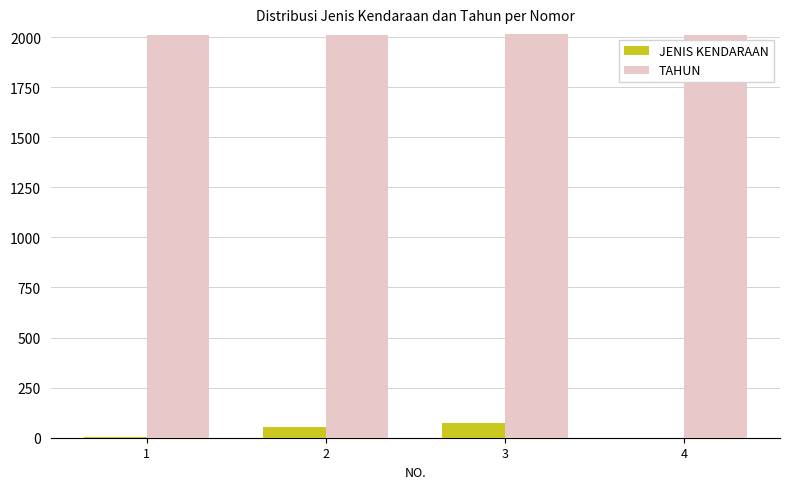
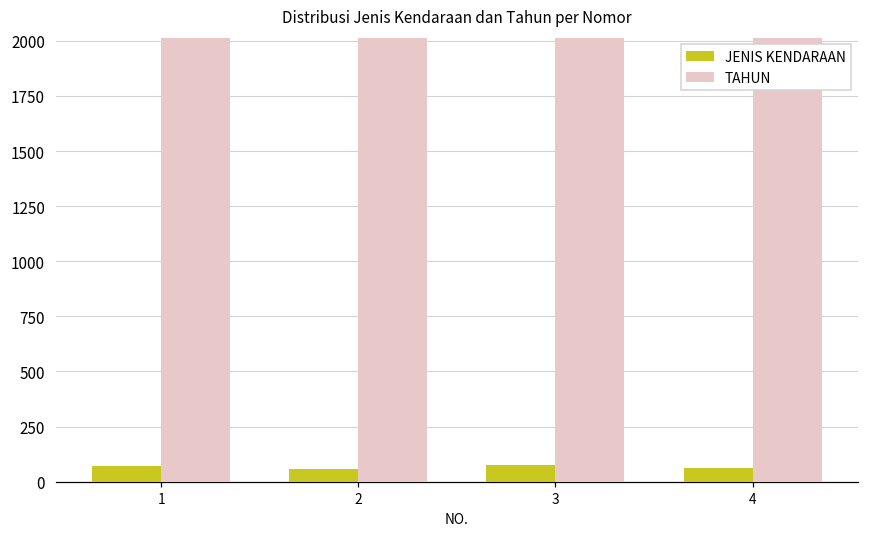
JENIS KENDARAAN, 1: 0 -> 70
JENIS KENDARAAN, 4: 0 -> 60
